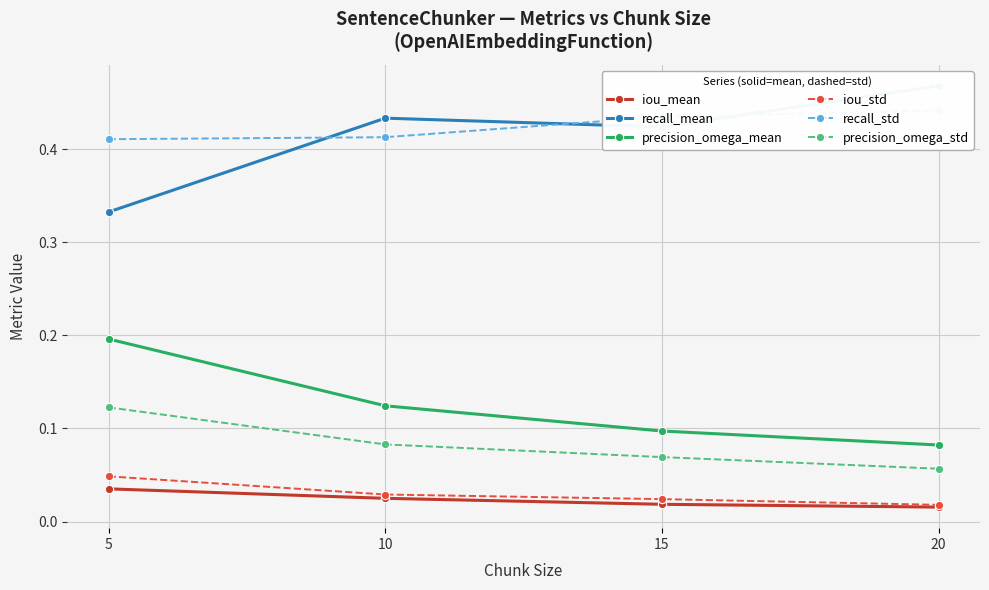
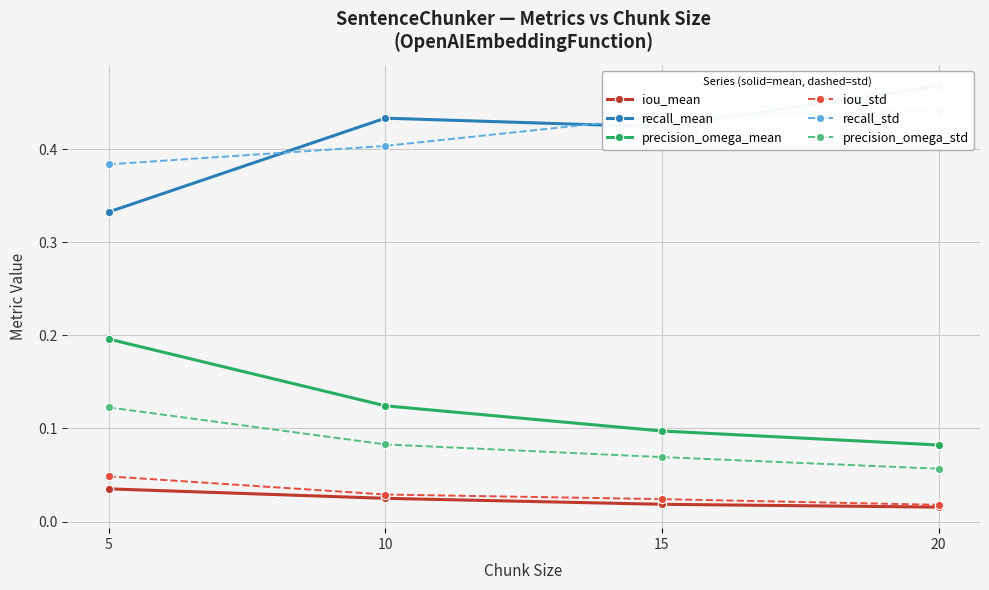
recall_std, 5: 0.41 -> 0.38
recall_std, 10: 0.41 -> 0.40
